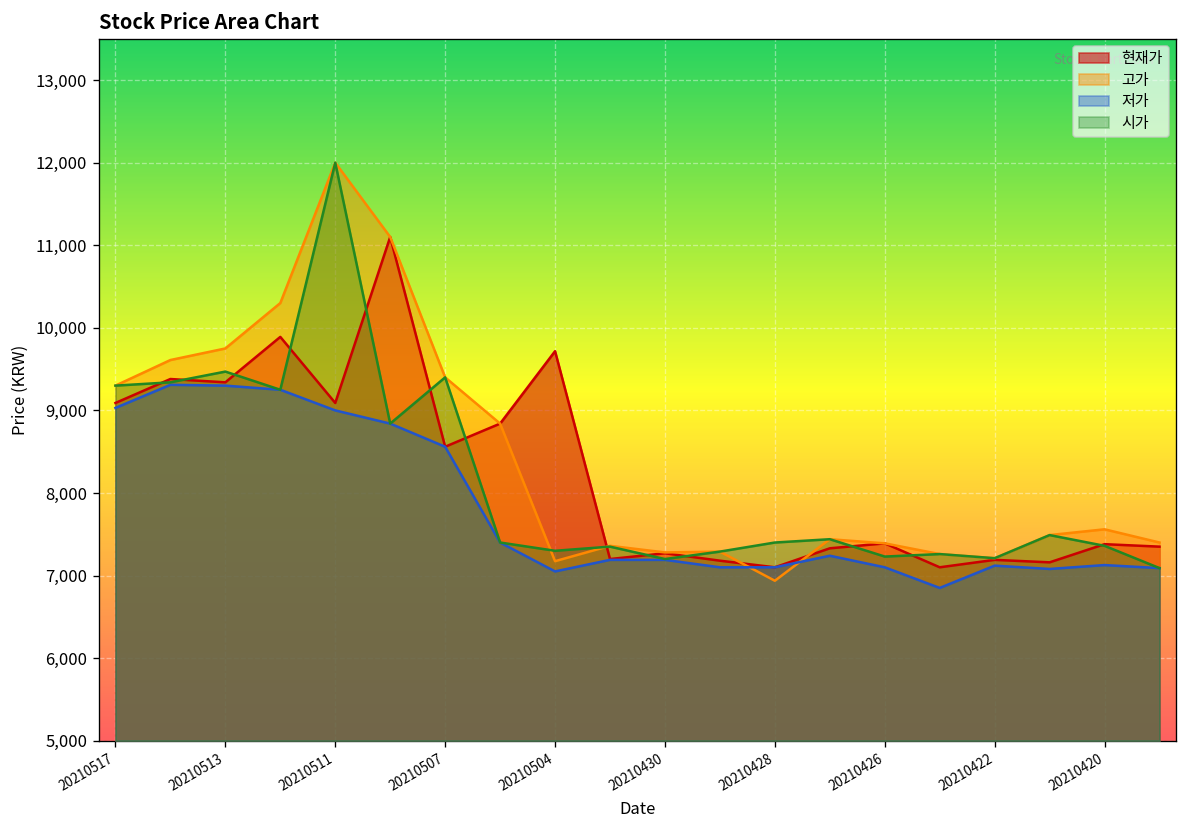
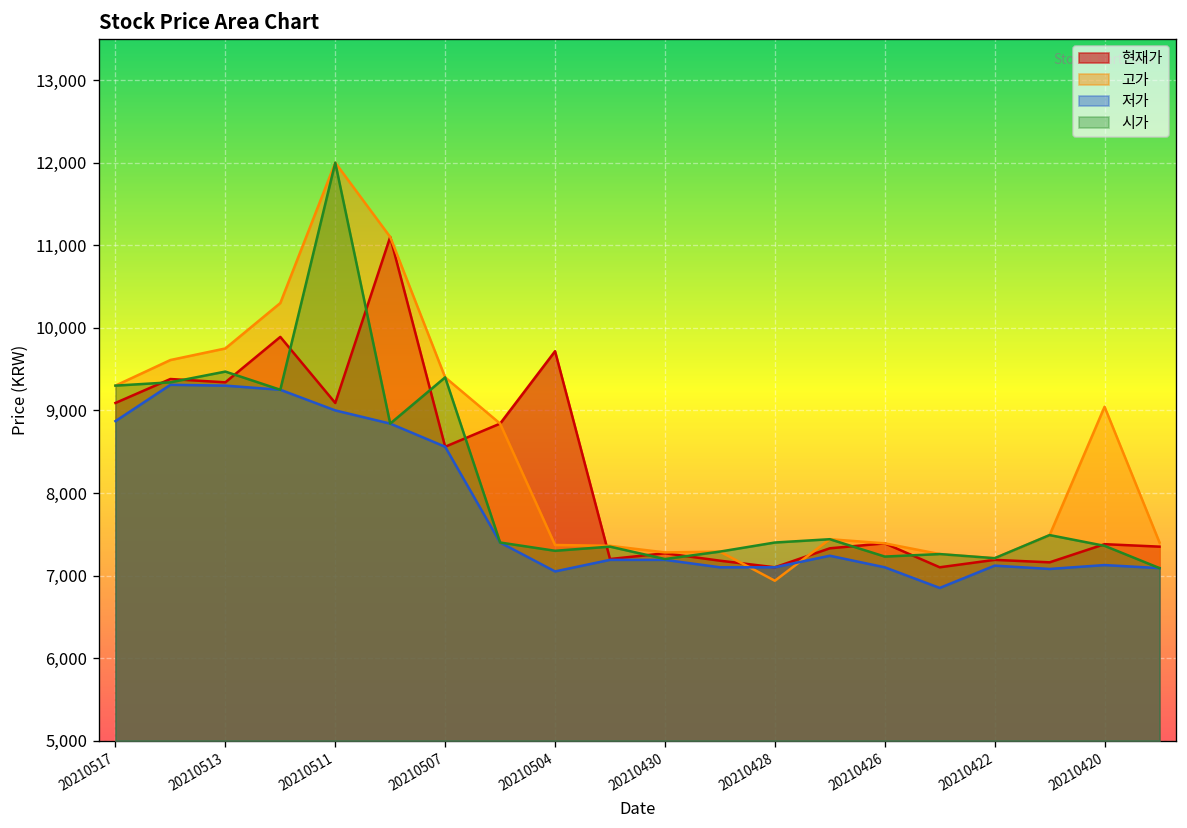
저가, 20210517: 9,000 -> 8,900
고가, 20210504: 7,200 -> 7,400
고가, 20210420: 7,600 -> 9,000
